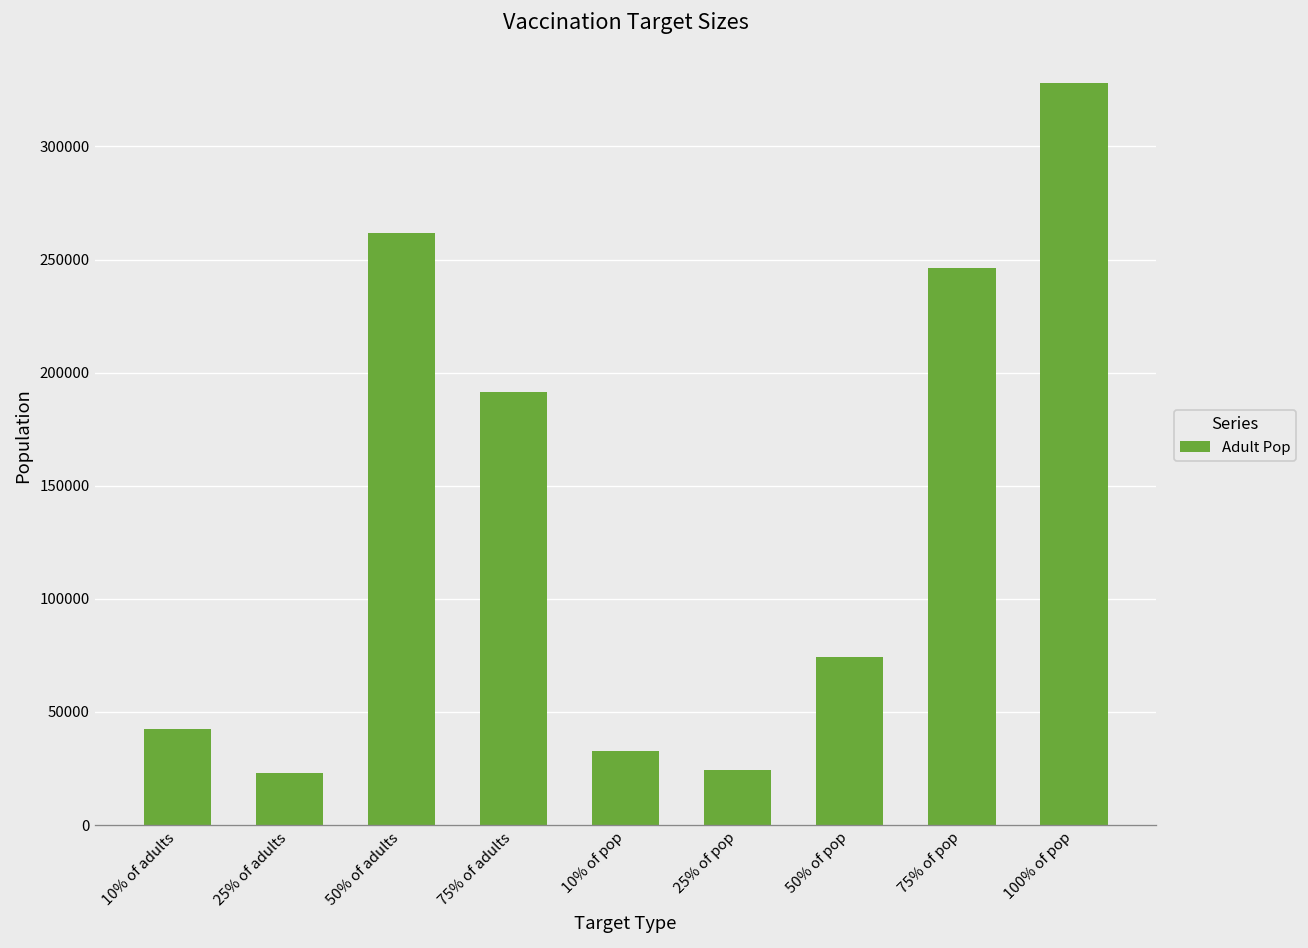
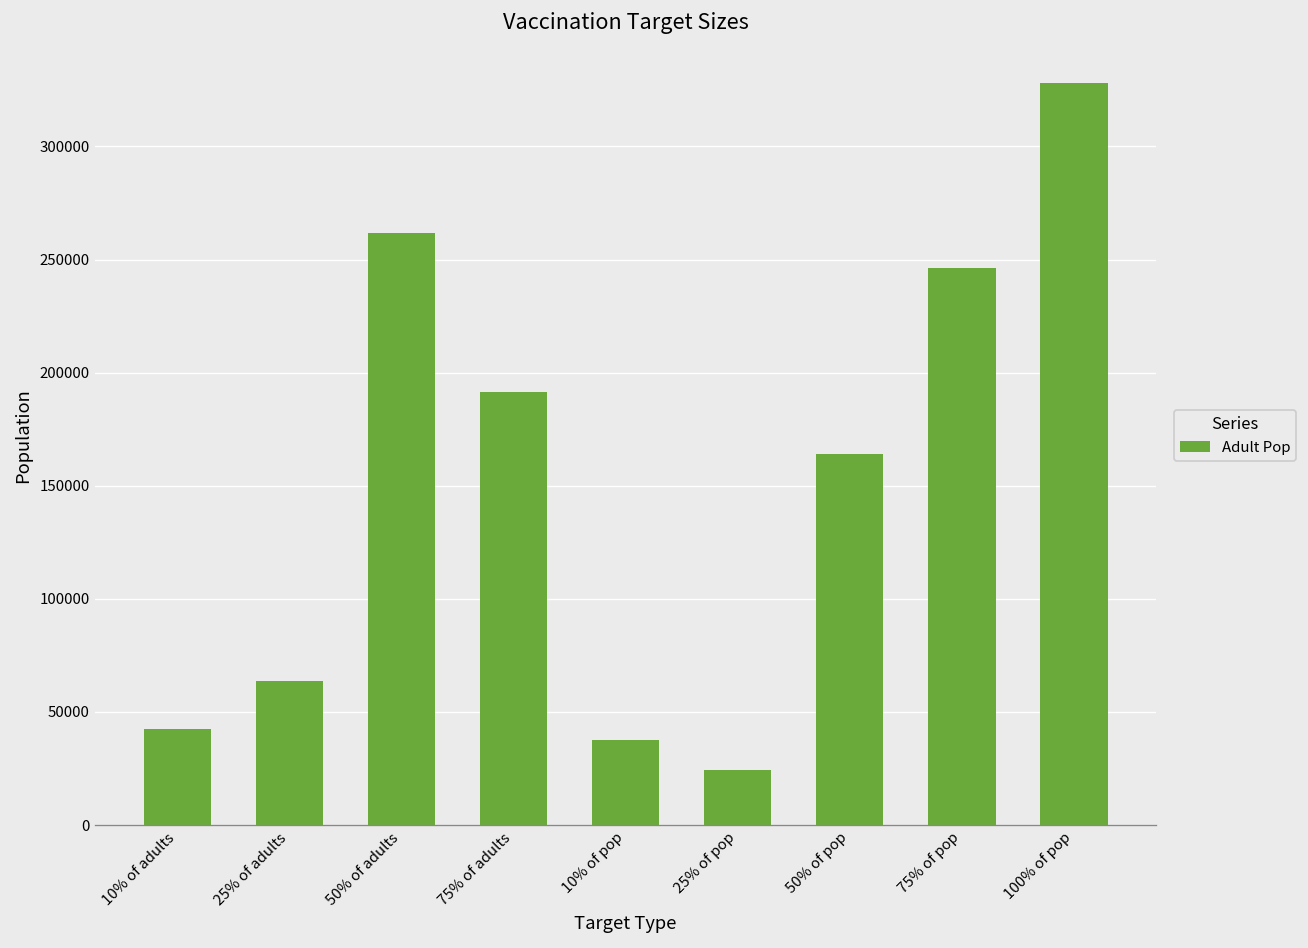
25% of adults: 23000 -> 64000
10% of pop: 33000 -> 38000
50% of pop: 74000 -> 164000
